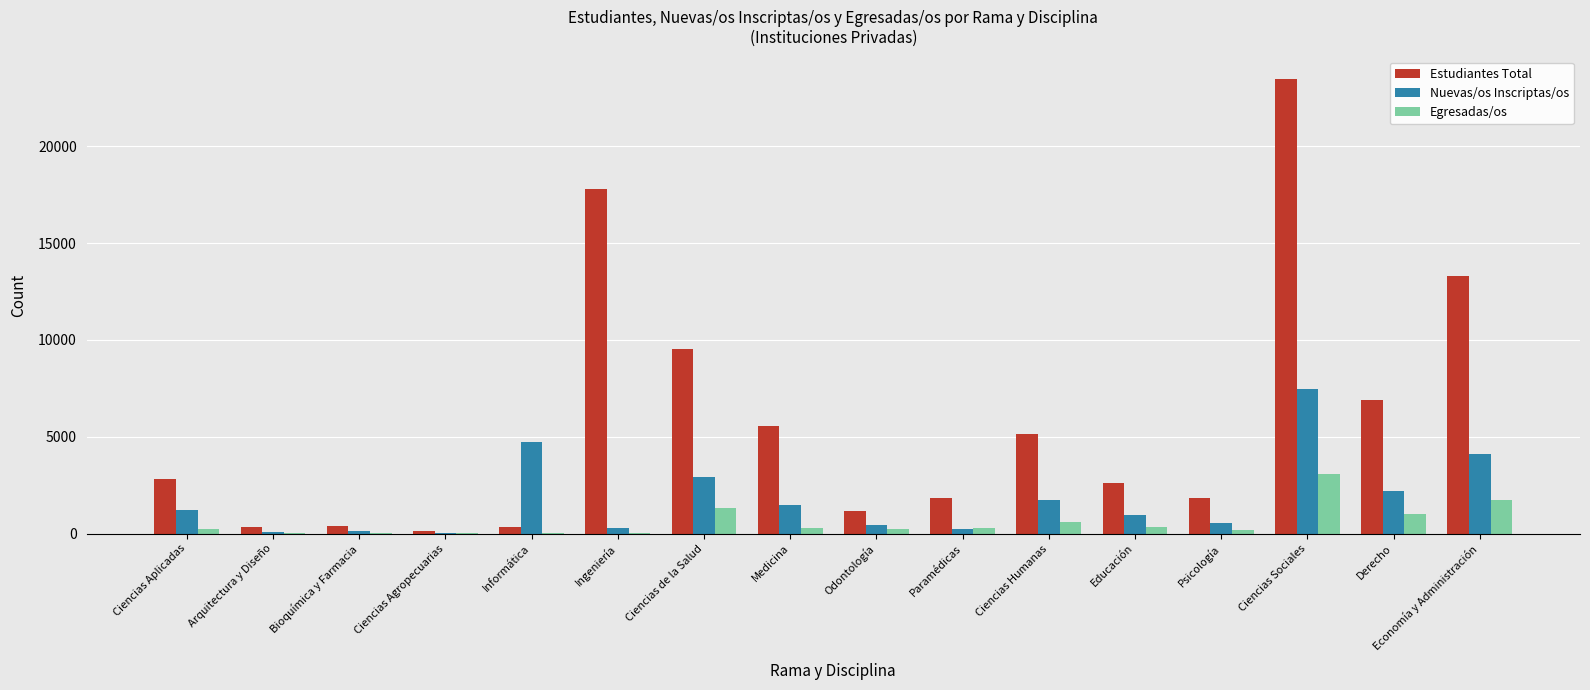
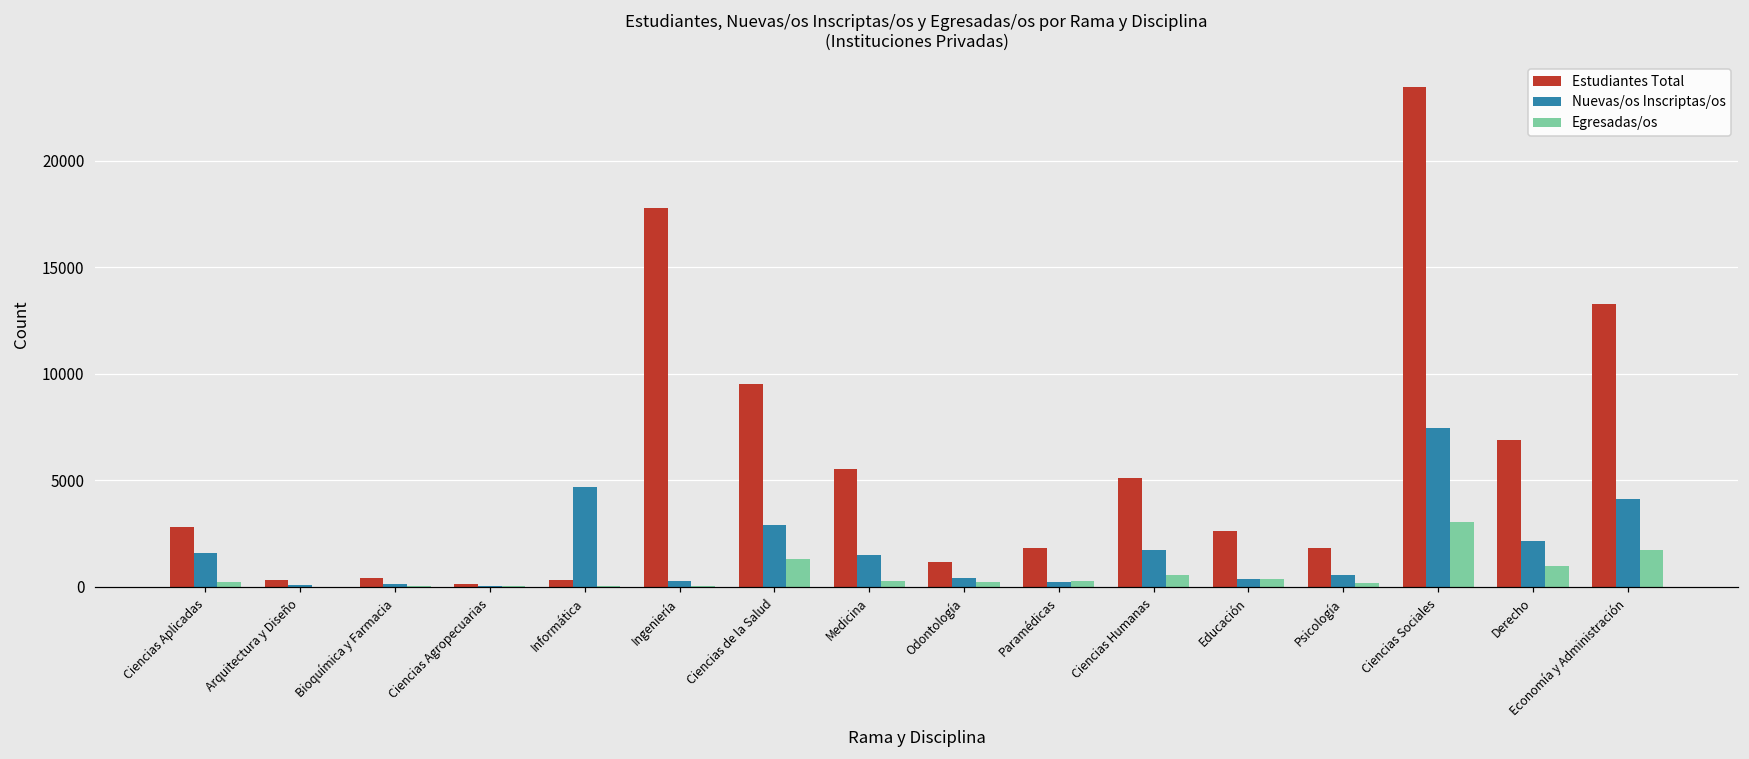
Nuevas/os Inscriptas/os, Ciencias Aplicadas: 1200 -> 1600
Nuevas/os Inscriptas/os, Educación: 1000 -> 400
